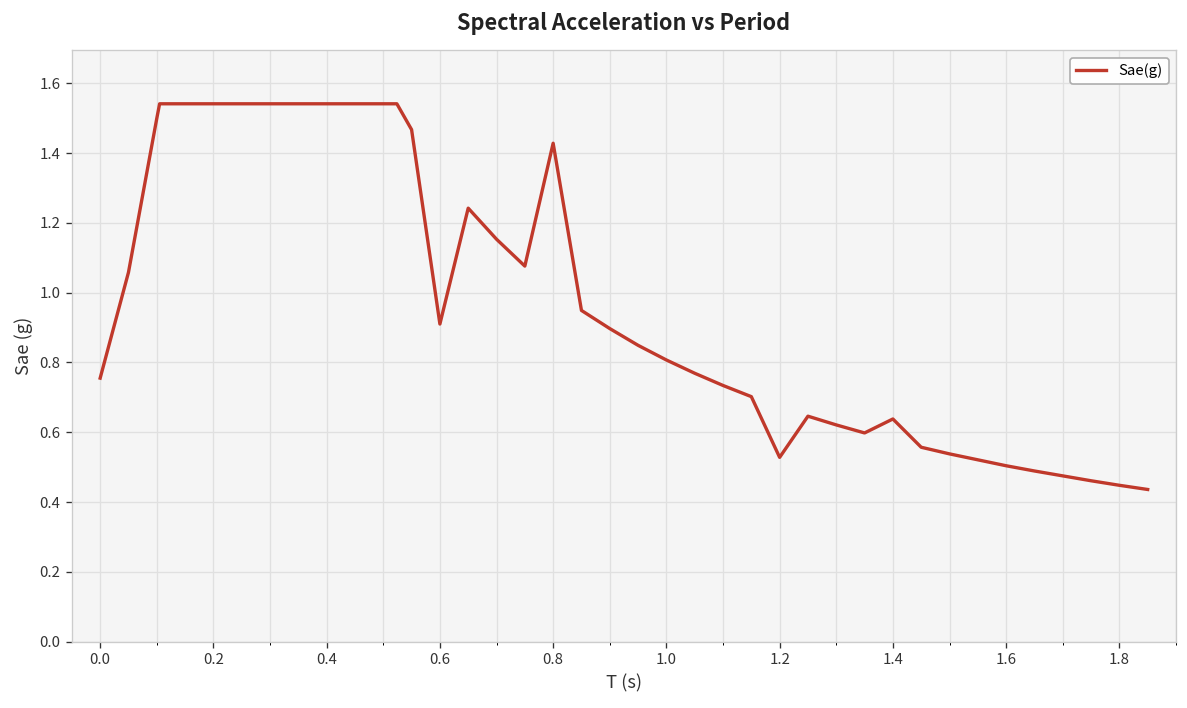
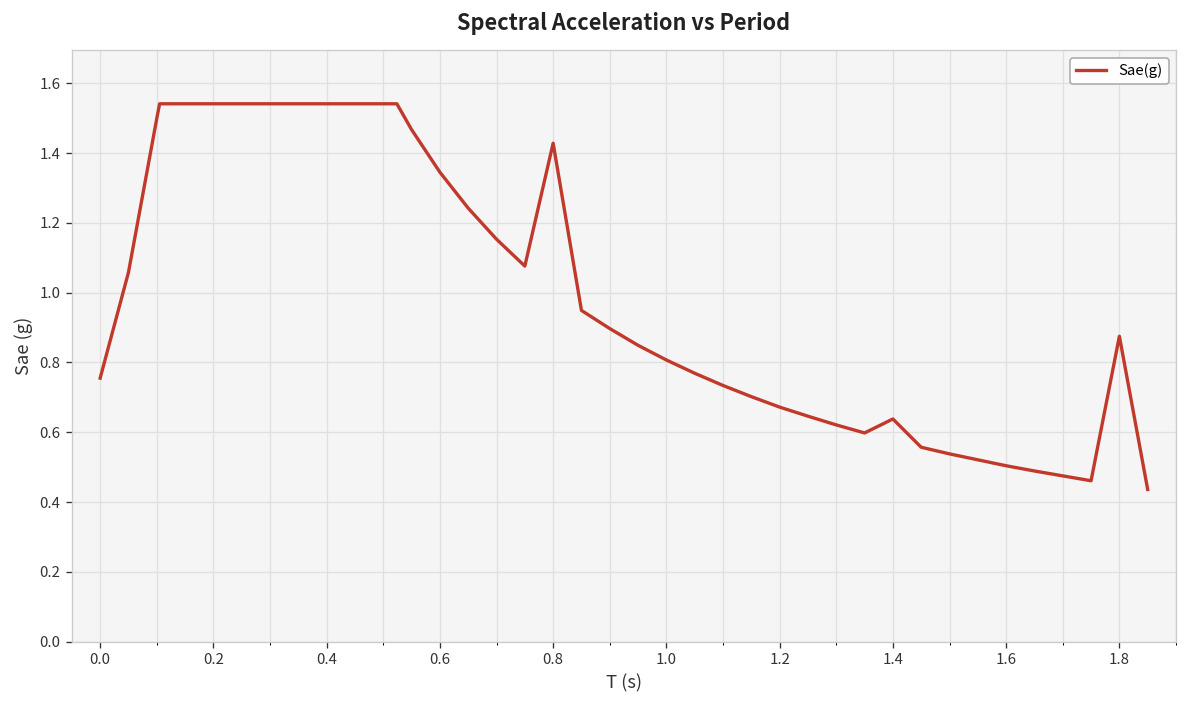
0.6: 0.91 -> 1.35
1.2: 0.53 -> 0.67
1.8: 0.45 -> 0.88
